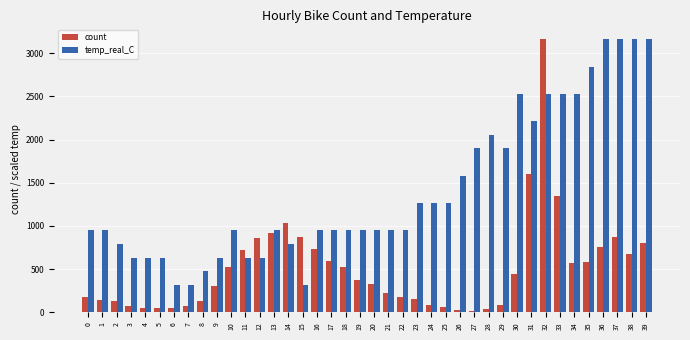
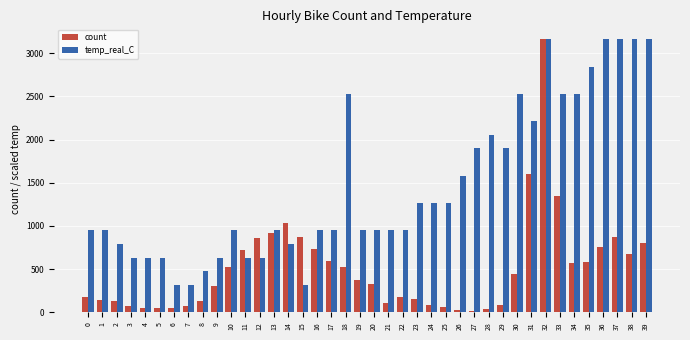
temp_real_C, 18: 900 -> 2500
count, 21: 200 -> 100
temp_real_C, 32: 2500 -> 3200
